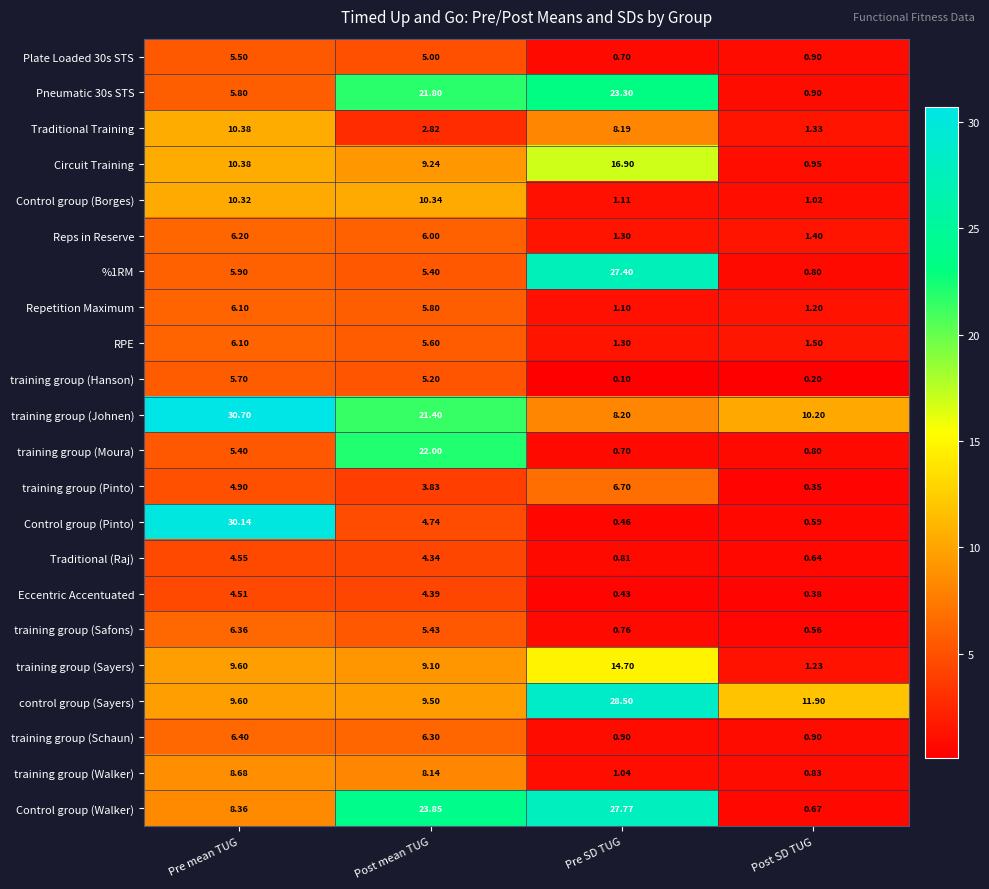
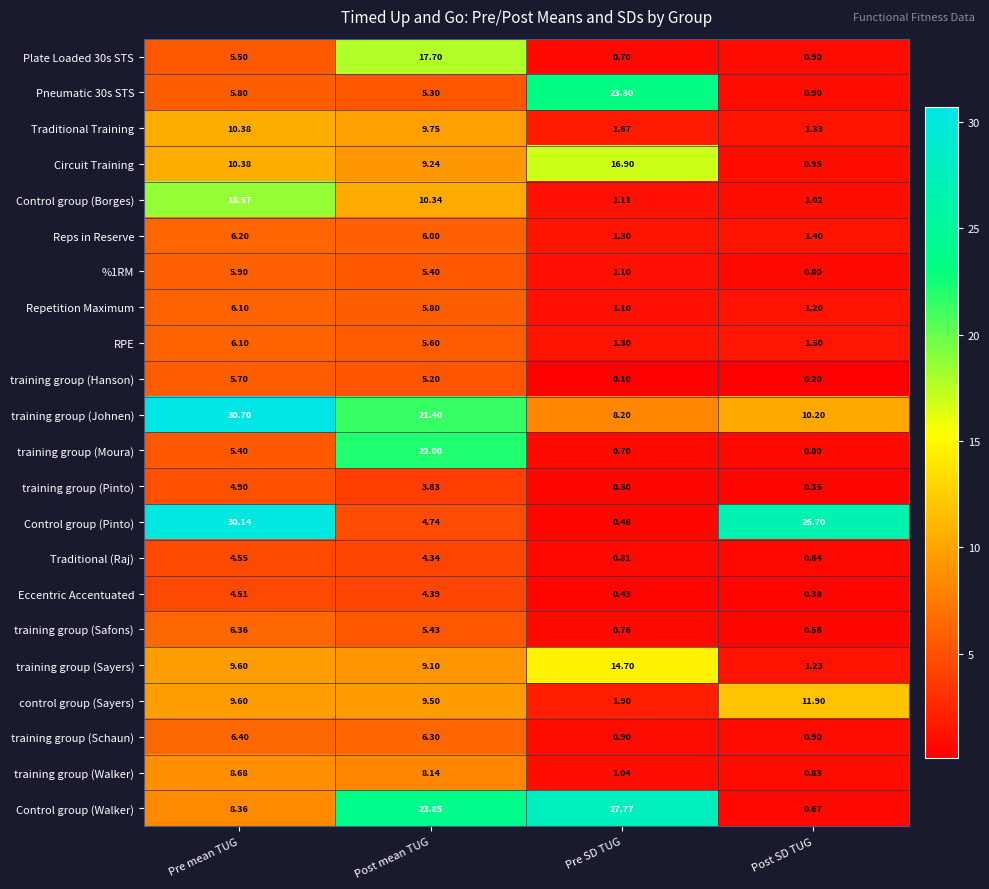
Plate Loaded 30s STS, Post mean TUG: 5.00 -> 17.70
Pneumatic 30s STS, Post mean TUG: 21.80 -> 5.30
Traditional Training, Post mean TUG: 2.82 -> 9.75
Traditional Training, Pre SD TUG: 8.19 -> 1.67
Control group (Borges), Pre mean TUG: 10.32 -> 18.57
%1RM, Pre SD TUG: 27.40 -> 1.10
training group (Pinto), Pre SD TUG: 6.70 -> 0.50
Control group (Pinto), Post SD TUG: 0.59 -> 26.70
control group (Sayers), Pre SD TUG: 28.50 -> 1.90
